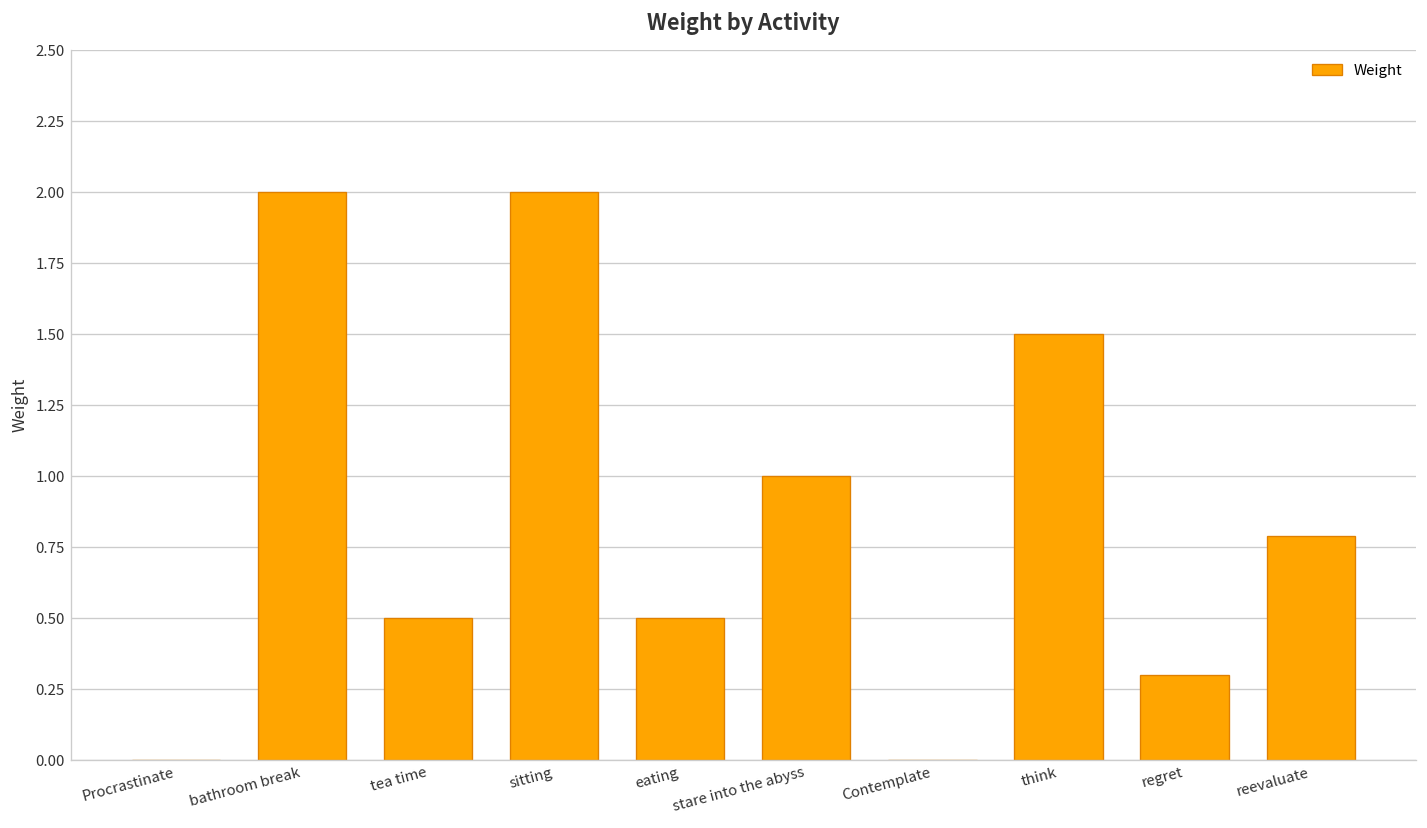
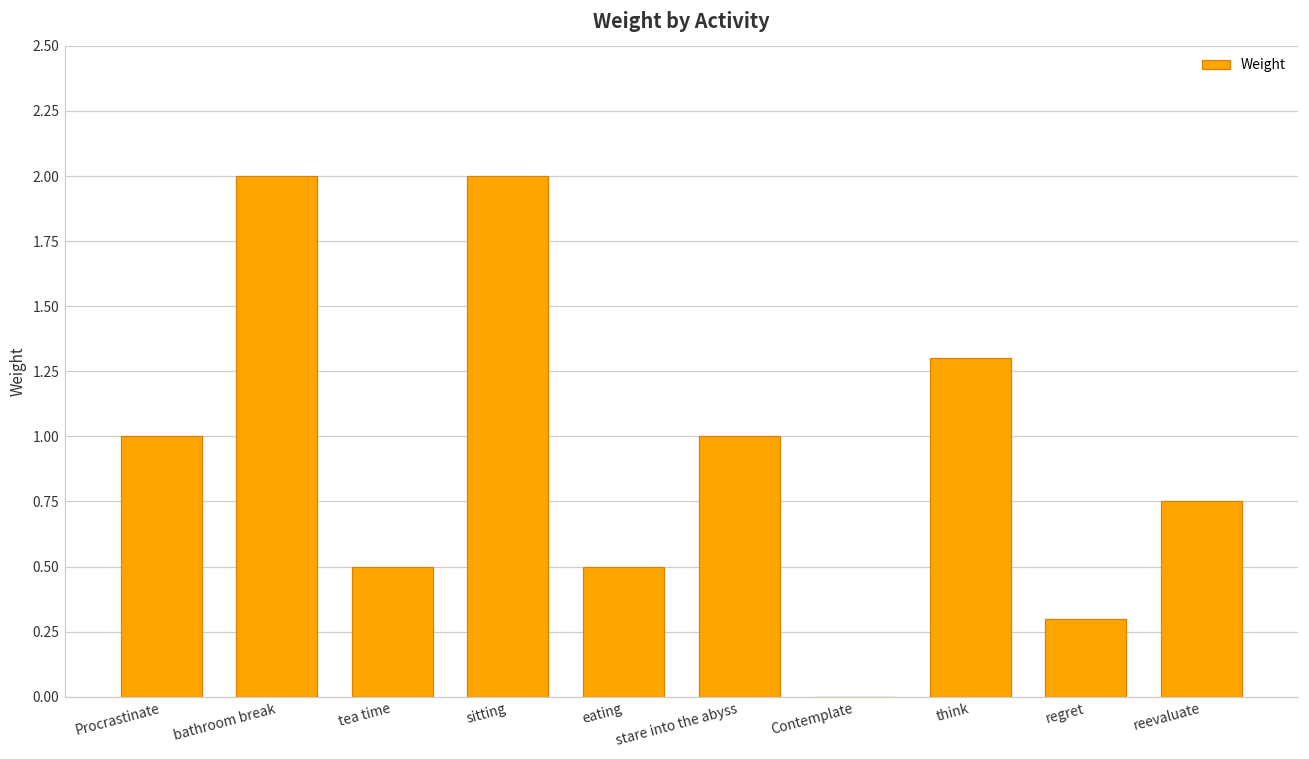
Procrastinate: 0 -> 1
think: 1.5 -> 1.3
reevaluate: 0.79 -> 0.75
